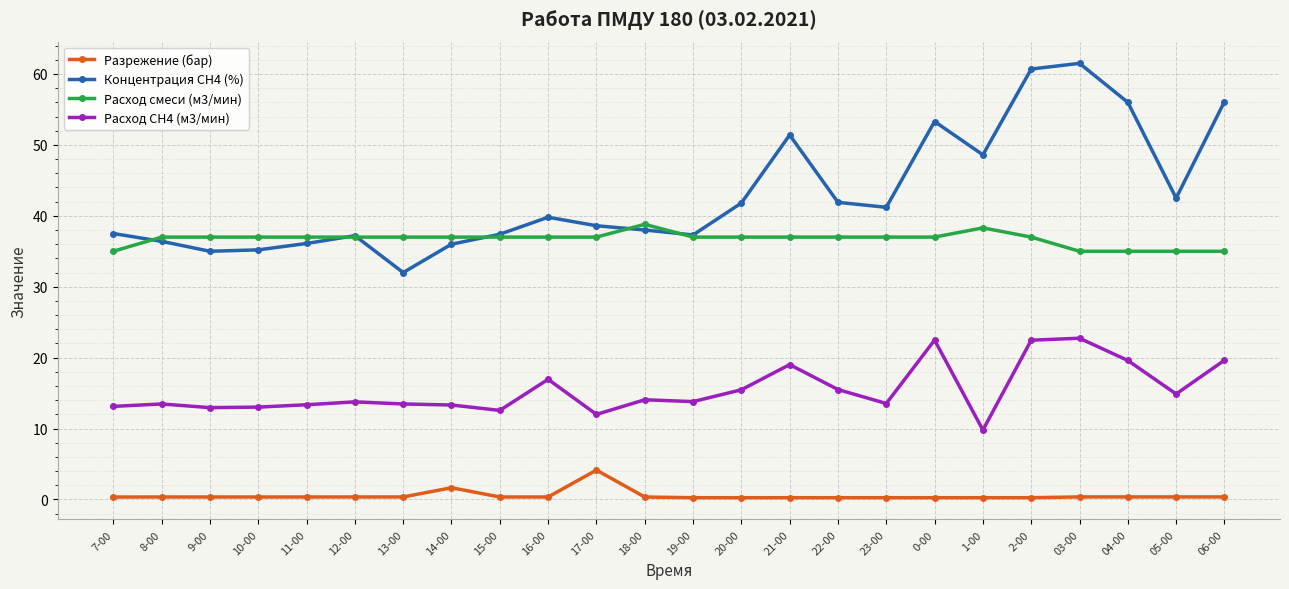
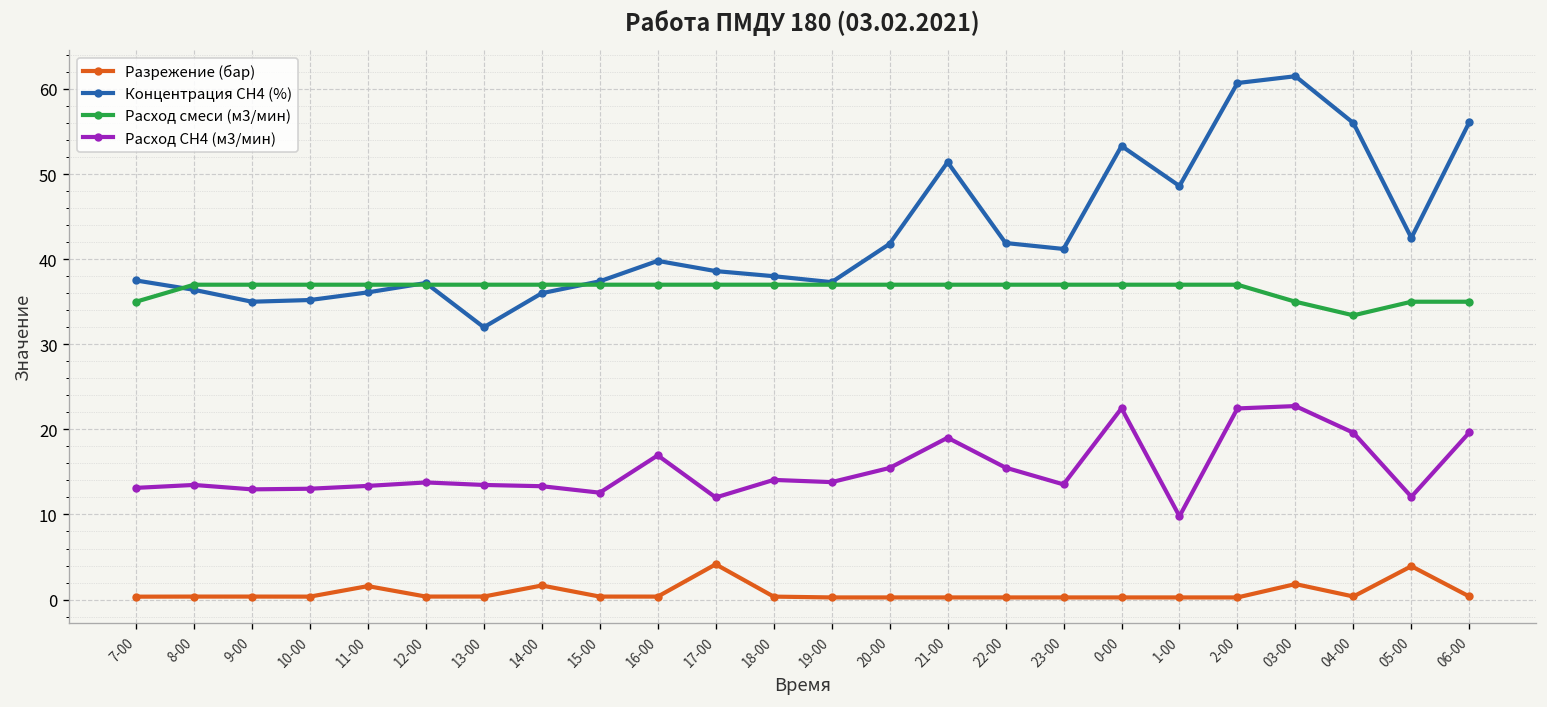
Разрежение (бар), 11-00: 0 -> 2
Расход смеси (м3/мин), 18-00: 39 -> 37
Расход смеси (м3/мин), 1-00: 38 -> 37
Разрежение (бар), 03-00: 0 -> 2
Расход смеси (м3/мин), 04-00: 35 -> 33
Разрежение (бар), 05-00: 0 -> 4
Расход СН4 (м3/мин), 05-00: 15 -> 12
